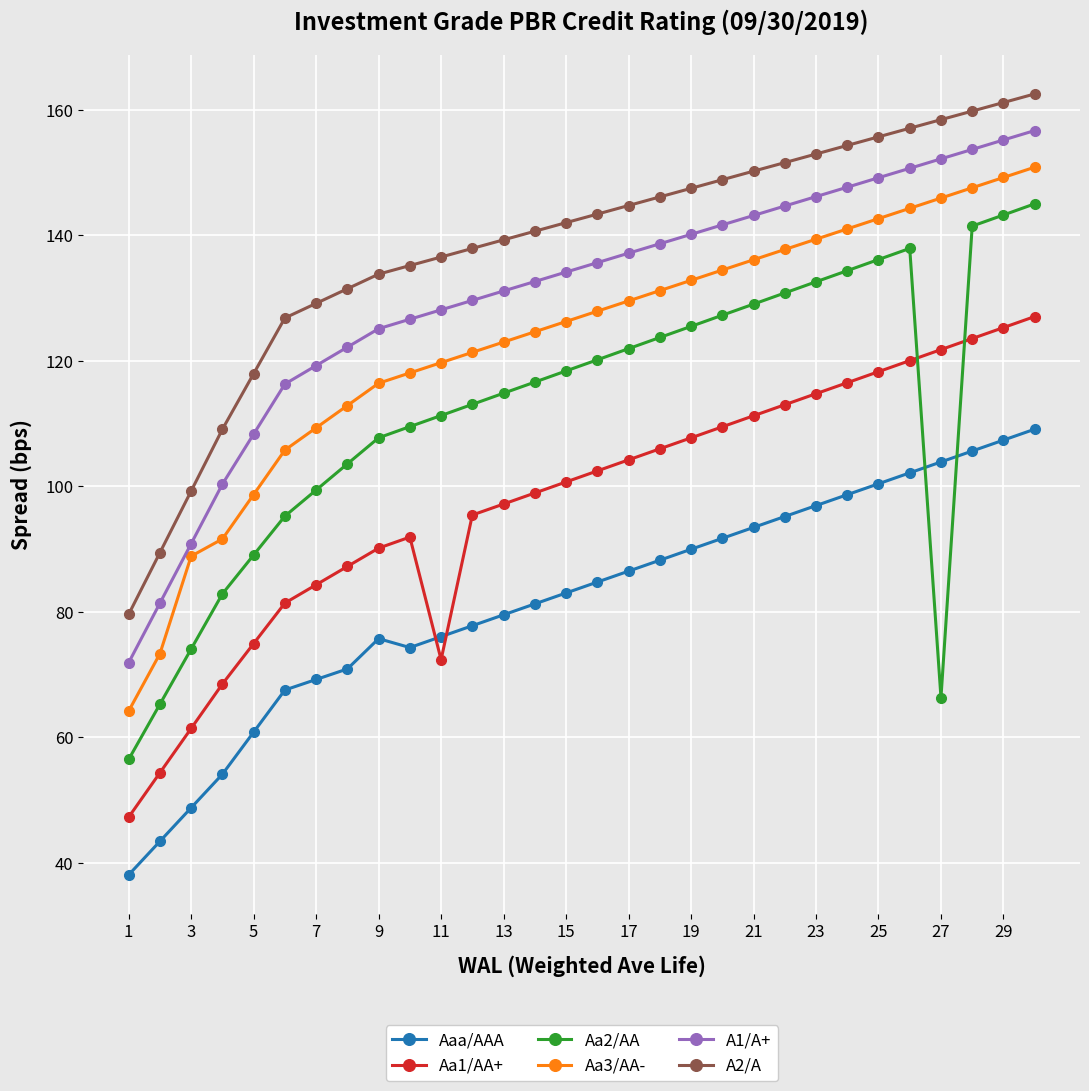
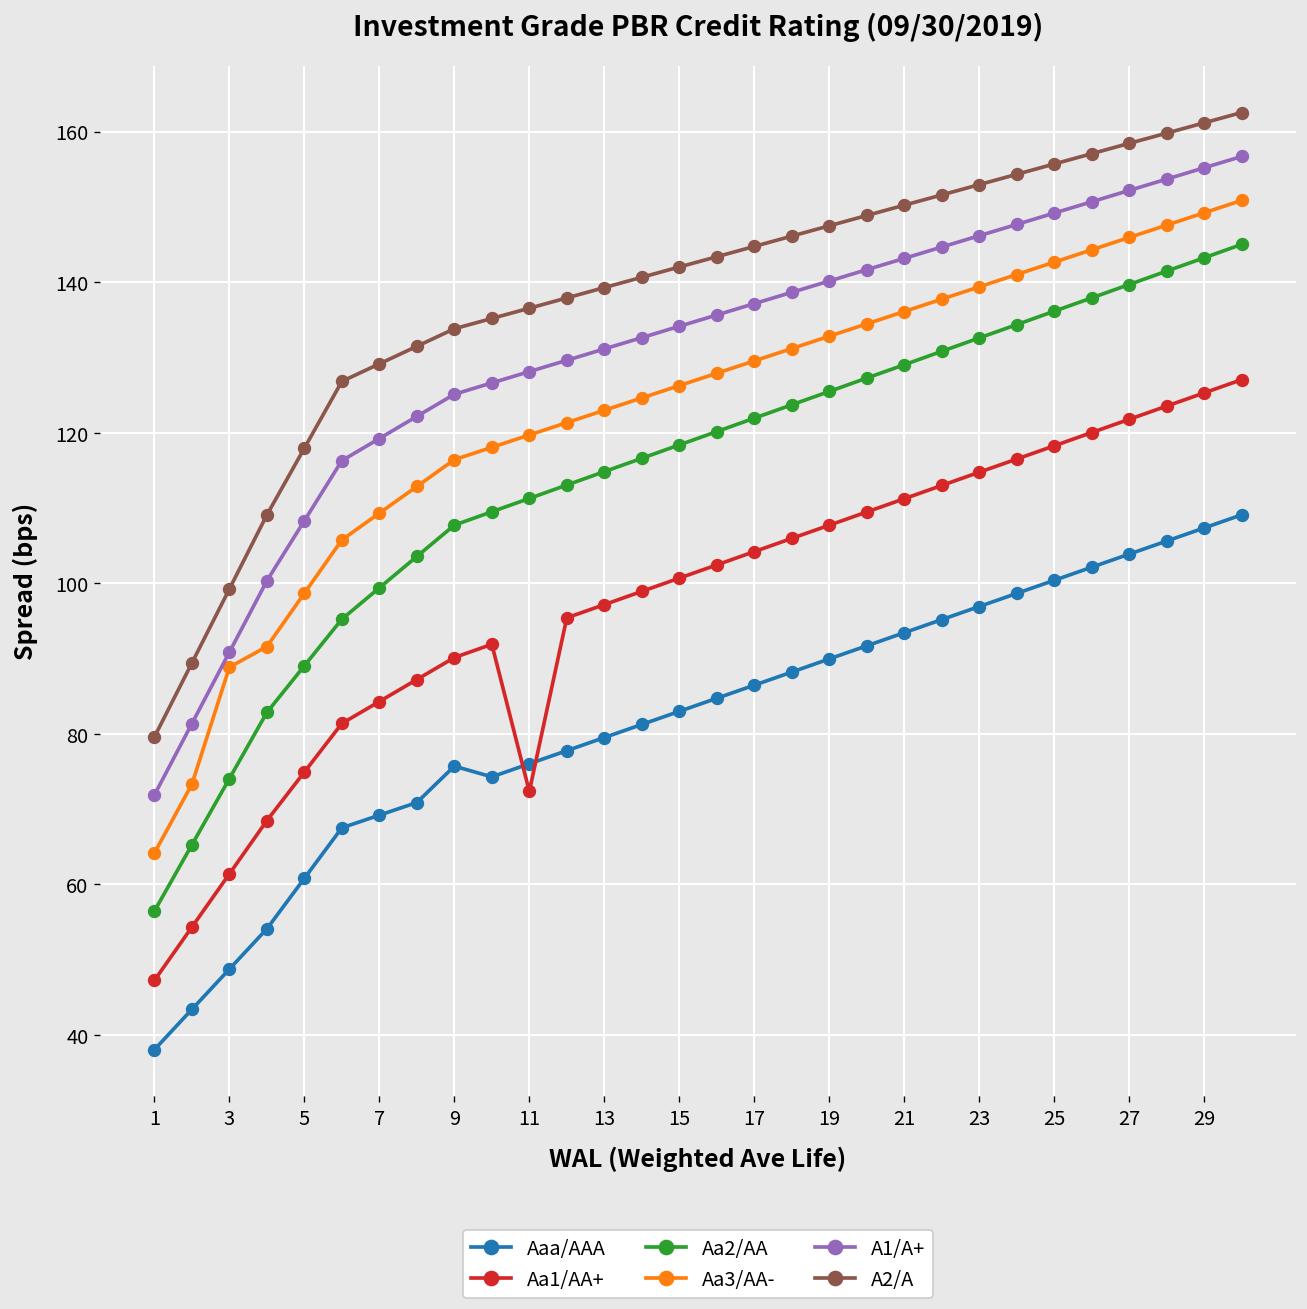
Aa2/AA, 27: 66 -> 140
